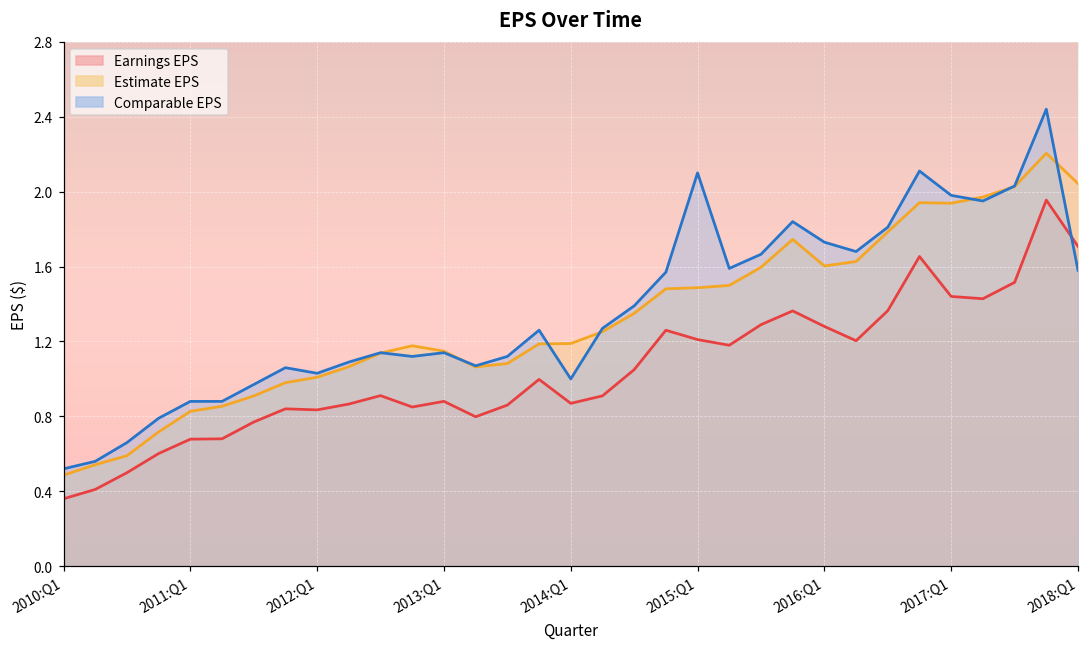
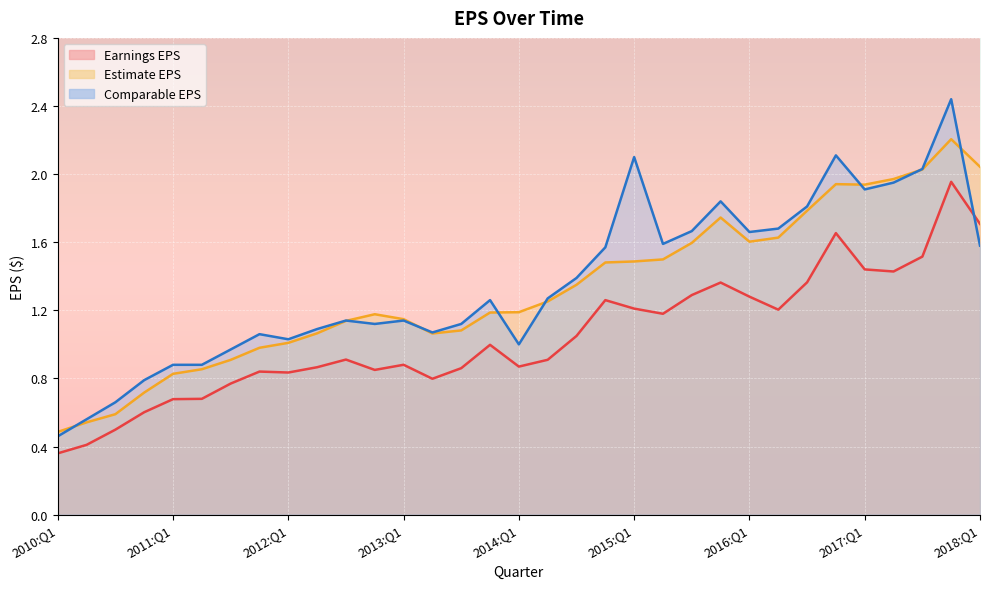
Comparable EPS, 2010:Q1: 0.52 -> 0.46
Comparable EPS, 2016:Q1: 1.73 -> 1.66
Comparable EPS, 2017:Q1: 1.98 -> 1.91
